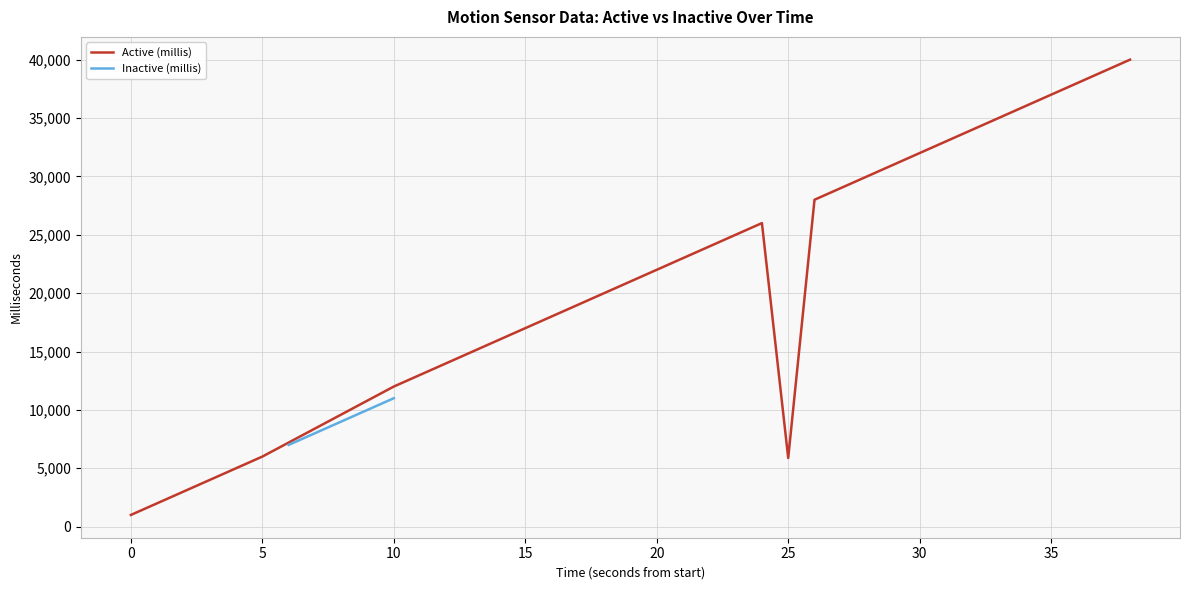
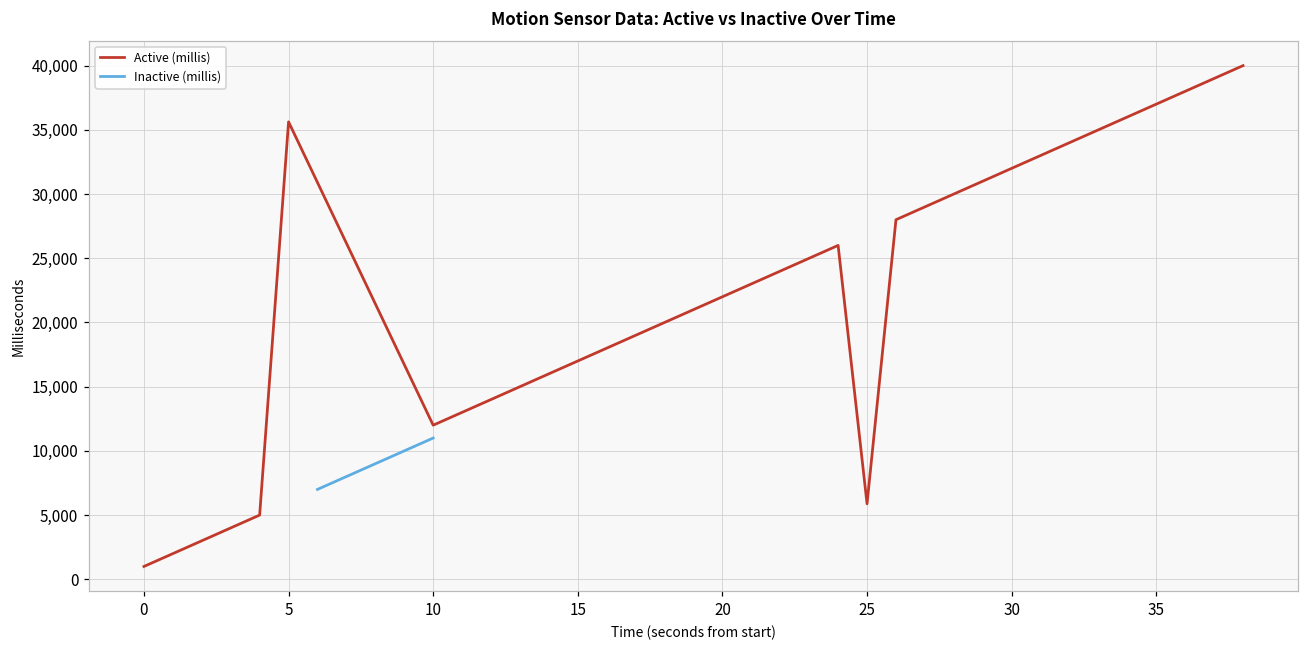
Active (millis), 5: 6,000 -> 35,600
